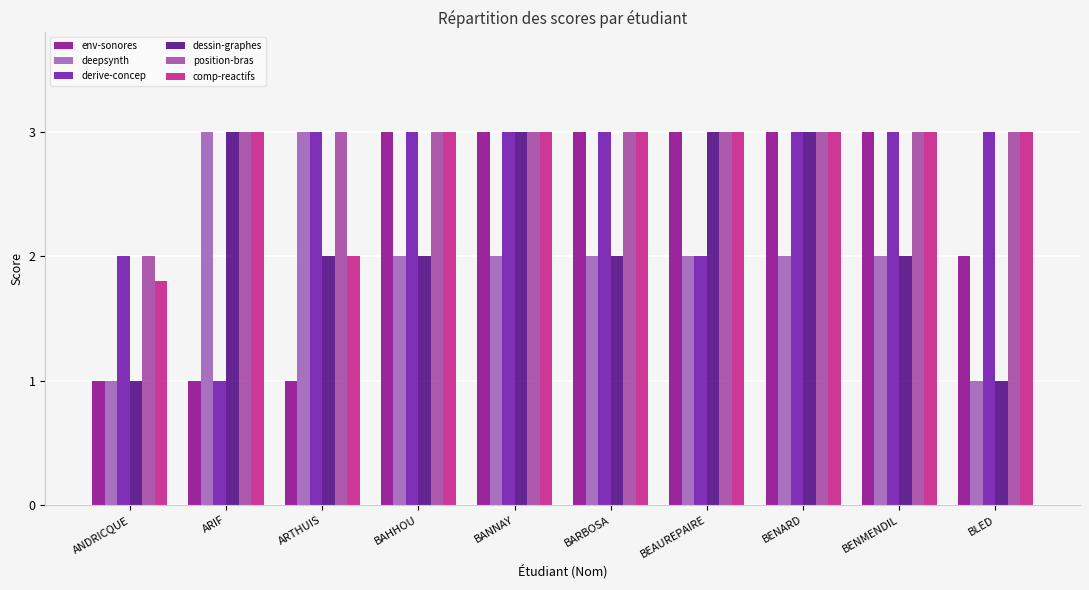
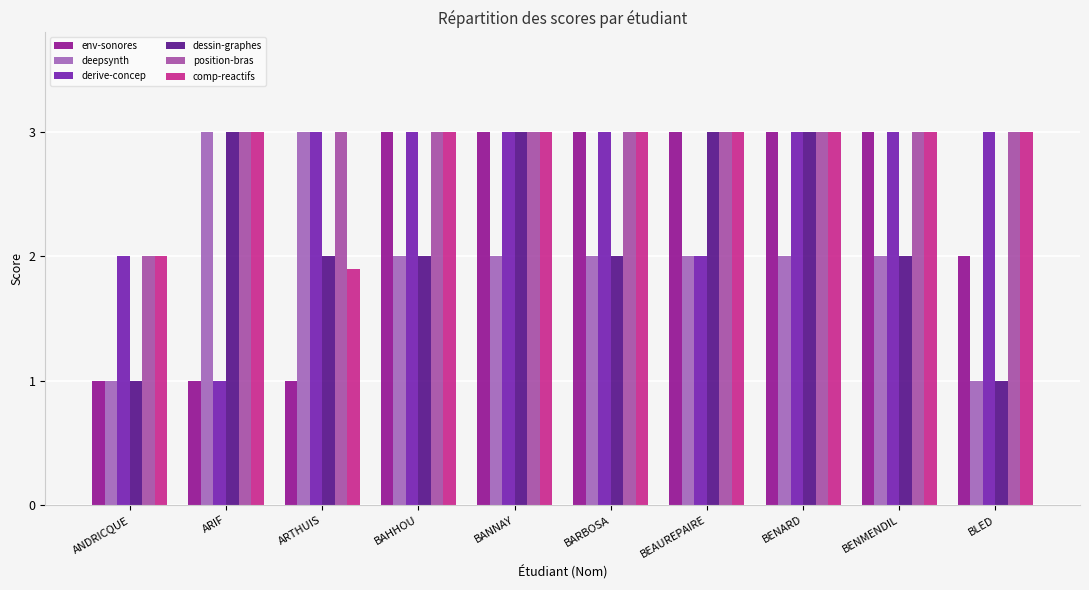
comp-reactifs, ANDRICQUE: 1.8 -> 2.0
comp-reactifs, ARTHUIS: 2.0 -> 1.9
